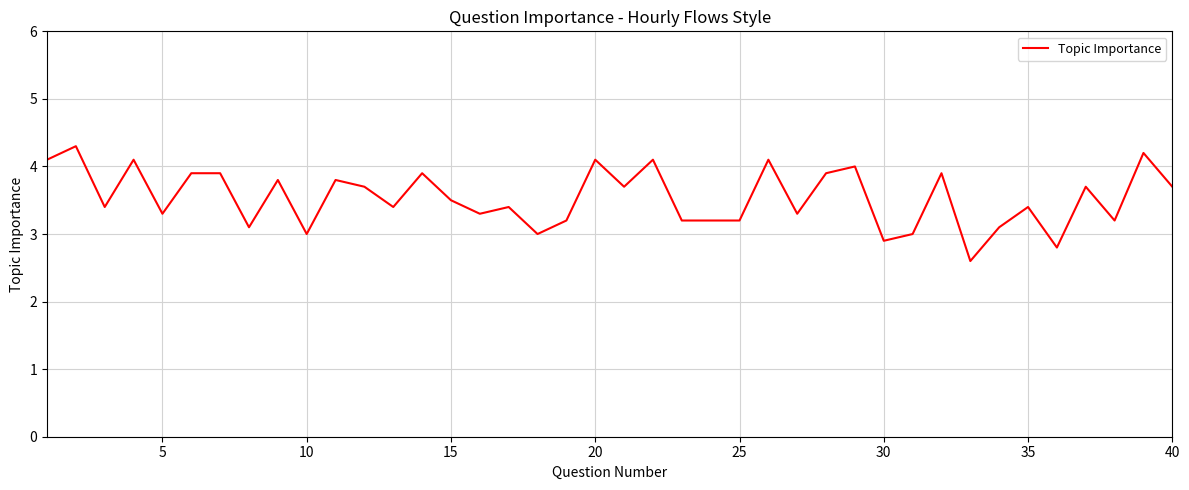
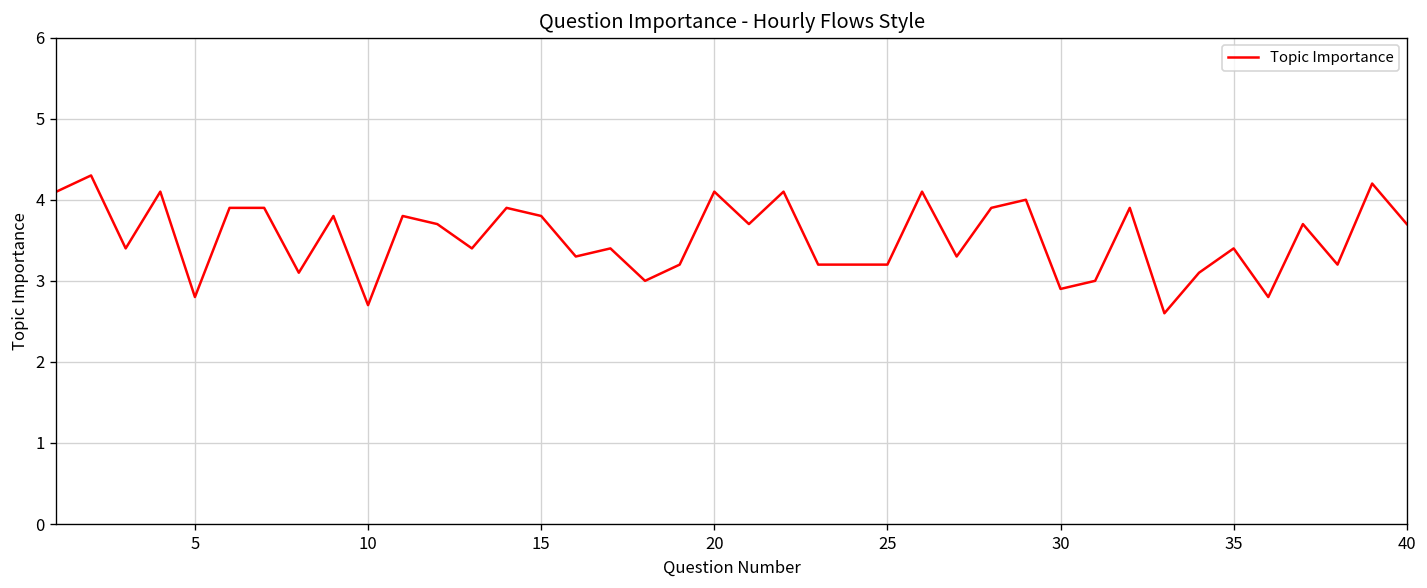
5: 3.3 -> 2.8
10: 3.0 -> 2.7
15: 3.5 -> 3.8
